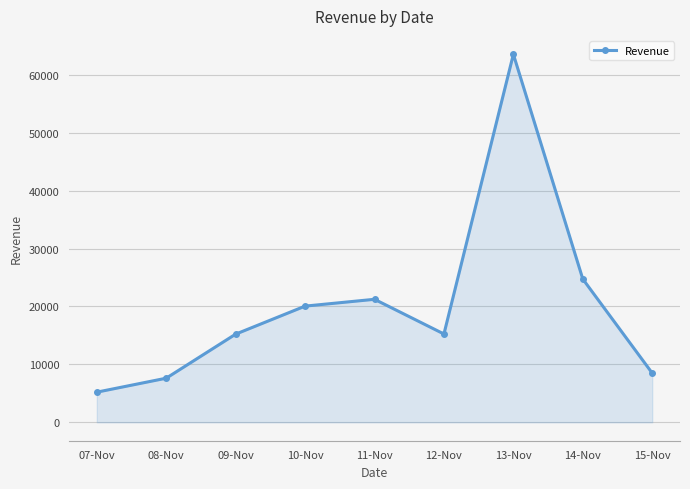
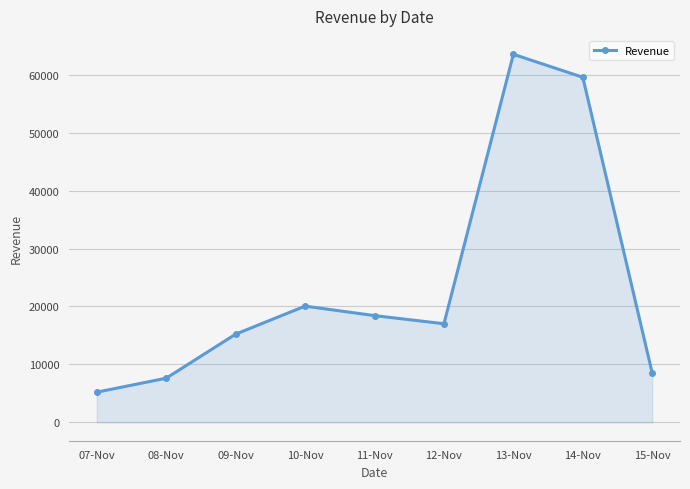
11-Nov: 21000 -> 18000
12-Nov: 15000 -> 17000
14-Nov: 25000 -> 60000
